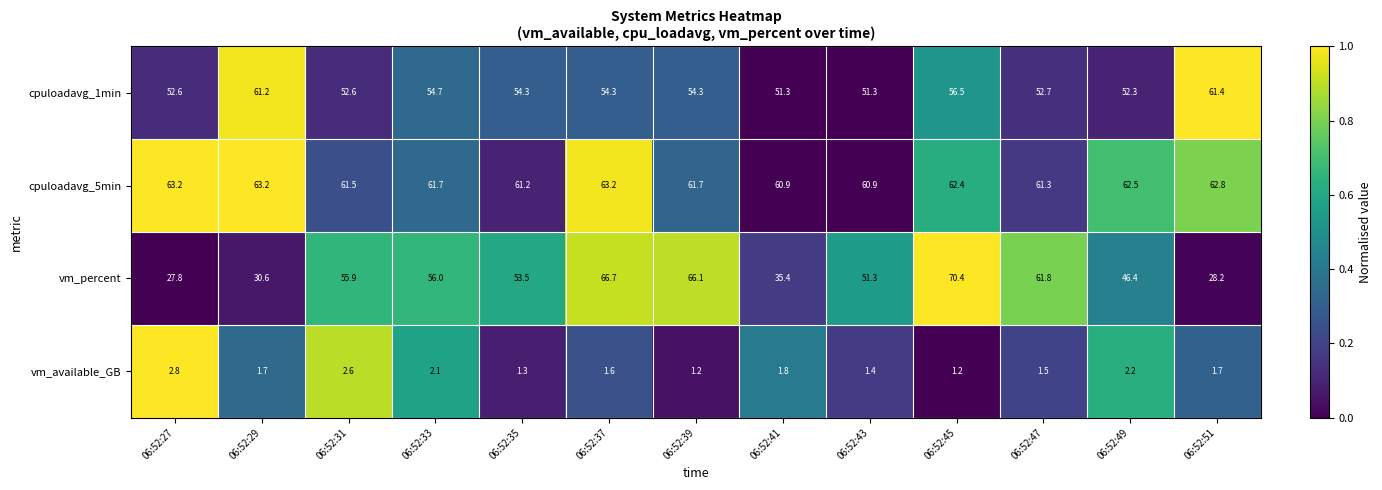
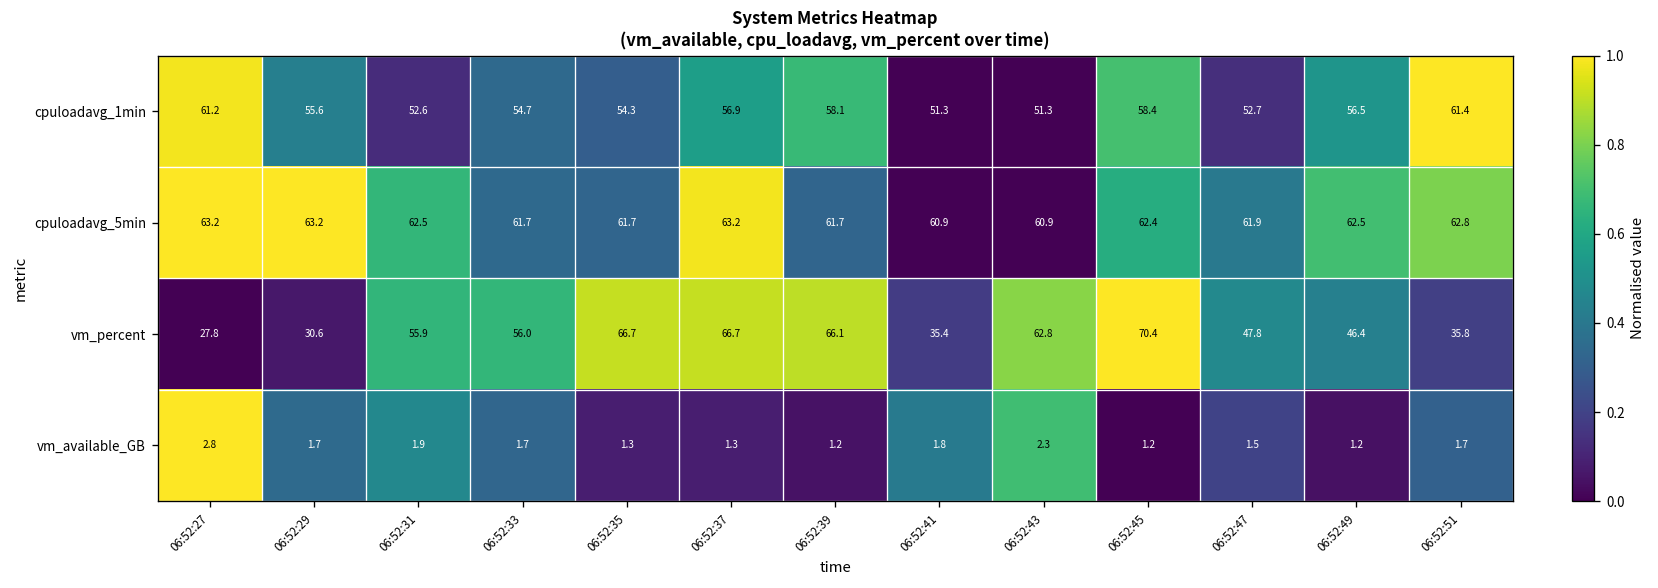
cpuloadavg_1min, 06:52:27: 52.6 -> 61.2
cpuloadavg_1min, 06:52:29: 61.2 -> 55.6
cpuloadavg_1min, 06:52:37: 54.3 -> 56.9
cpuloadavg_1min, 06:52:39: 54.3 -> 58.1
cpuloadavg_1min, 06:52:45: 56.5 -> 58.4
cpuloadavg_1min, 06:52:49: 52.3 -> 56.5
cpuloadavg_5min, 06:52:31: 61.5 -> 62.5
cpuloadavg_5min, 06:52:35: 61.2 -> 61.7
cpuloadavg_5min, 06:52:47: 61.3 -> 61.9
vm_percent, 06:52:35: 53.5 -> 66.7
vm_percent, 06:52:43: 51.3 -> 62.8
vm_percent, 06:52:47: 61.8 -> 47.8
vm_percent, 06:52:51: 28.2 -> 35.8
vm_available_GB, 06:52:31: 2.6 -> 1.9
vm_available_GB, 06:52:33: 2.1 -> 1.7
vm_available_GB, 06:52:37: 1.6 -> 1.3
vm_available_GB, 06:52:43: 1.4 -> 2.3
vm_available_GB, 06:52:49: 2.2 -> 1.2
